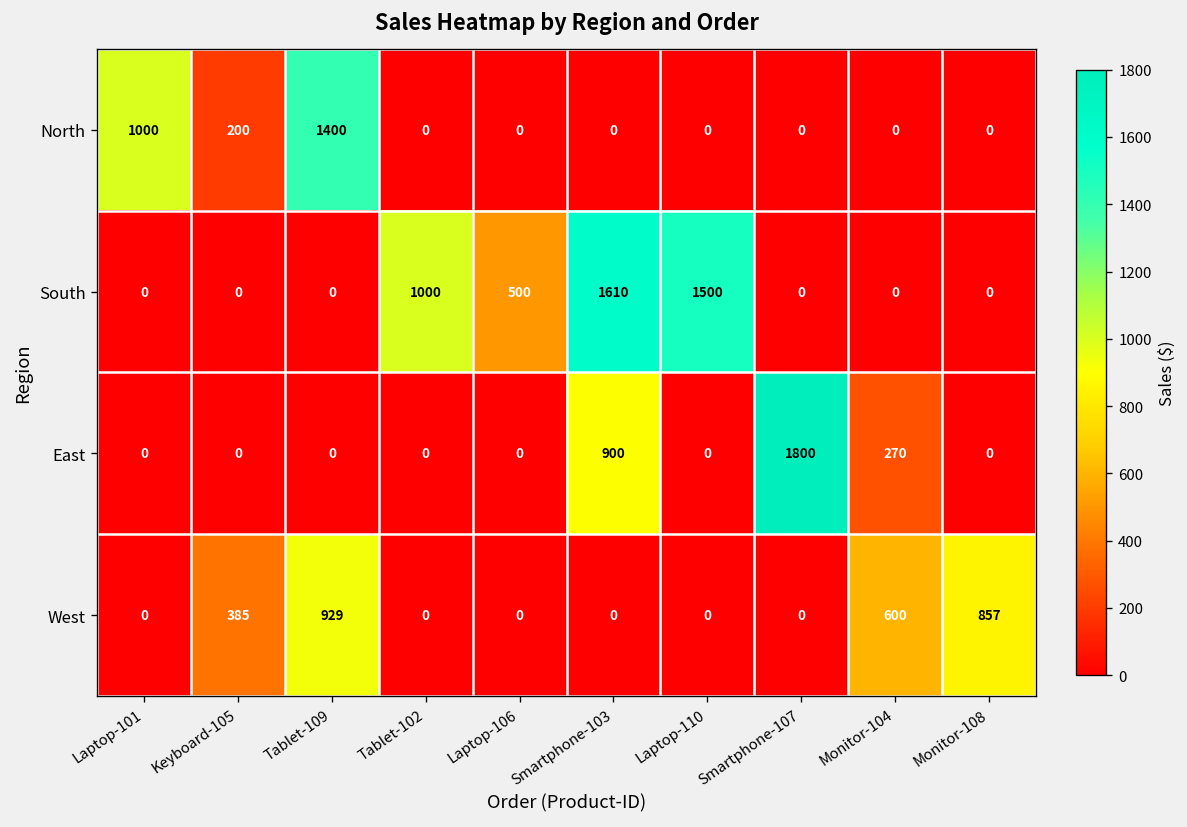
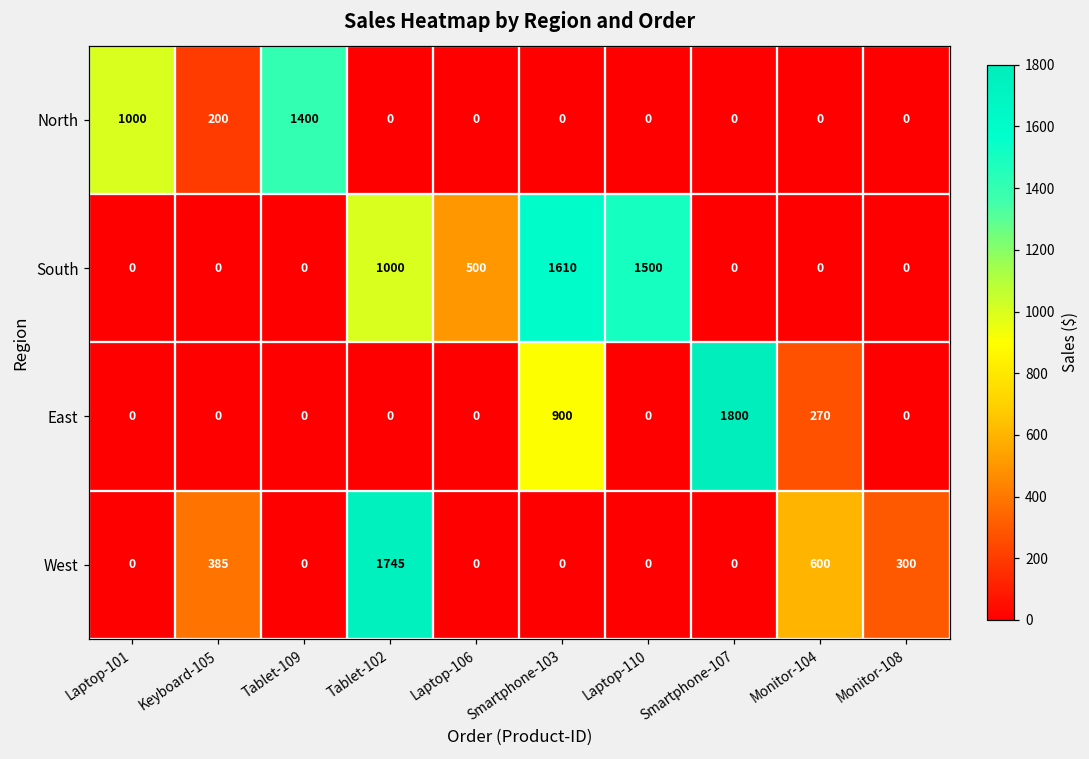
West, Tablet-109: 929 -> 0
West, Tablet-102: 0 -> 1745
West, Monitor-108: 857 -> 300
